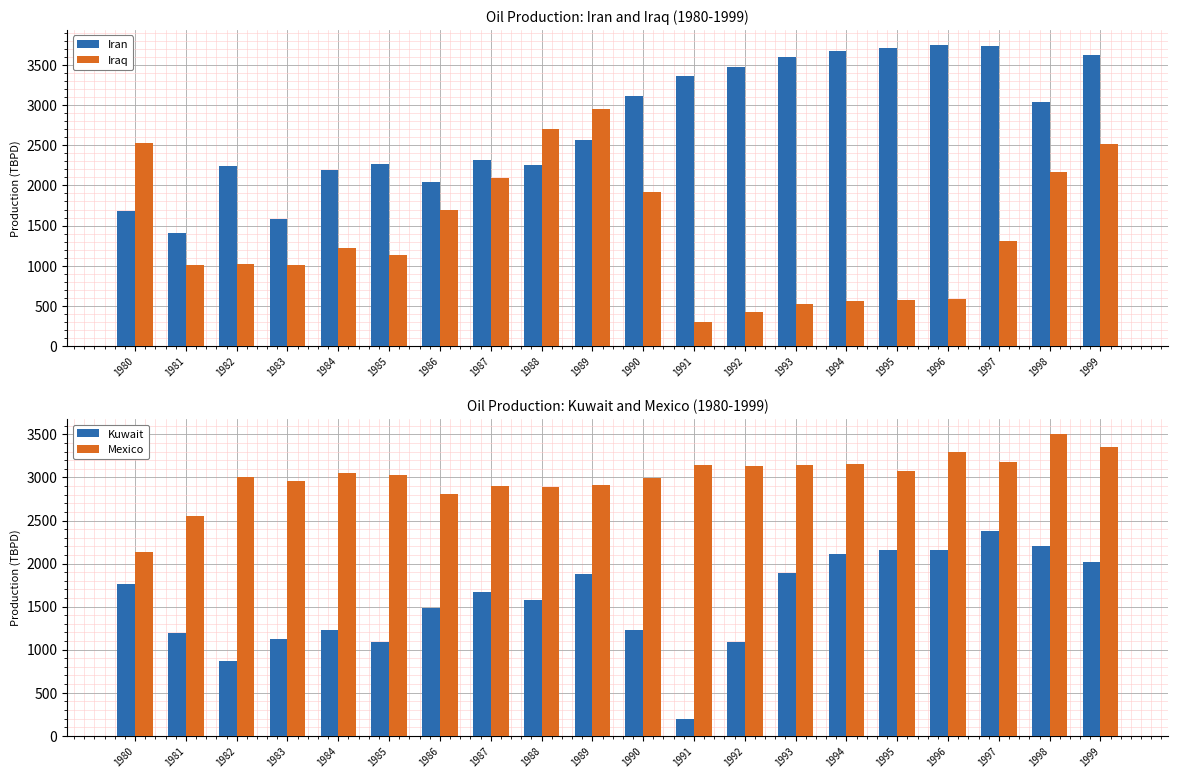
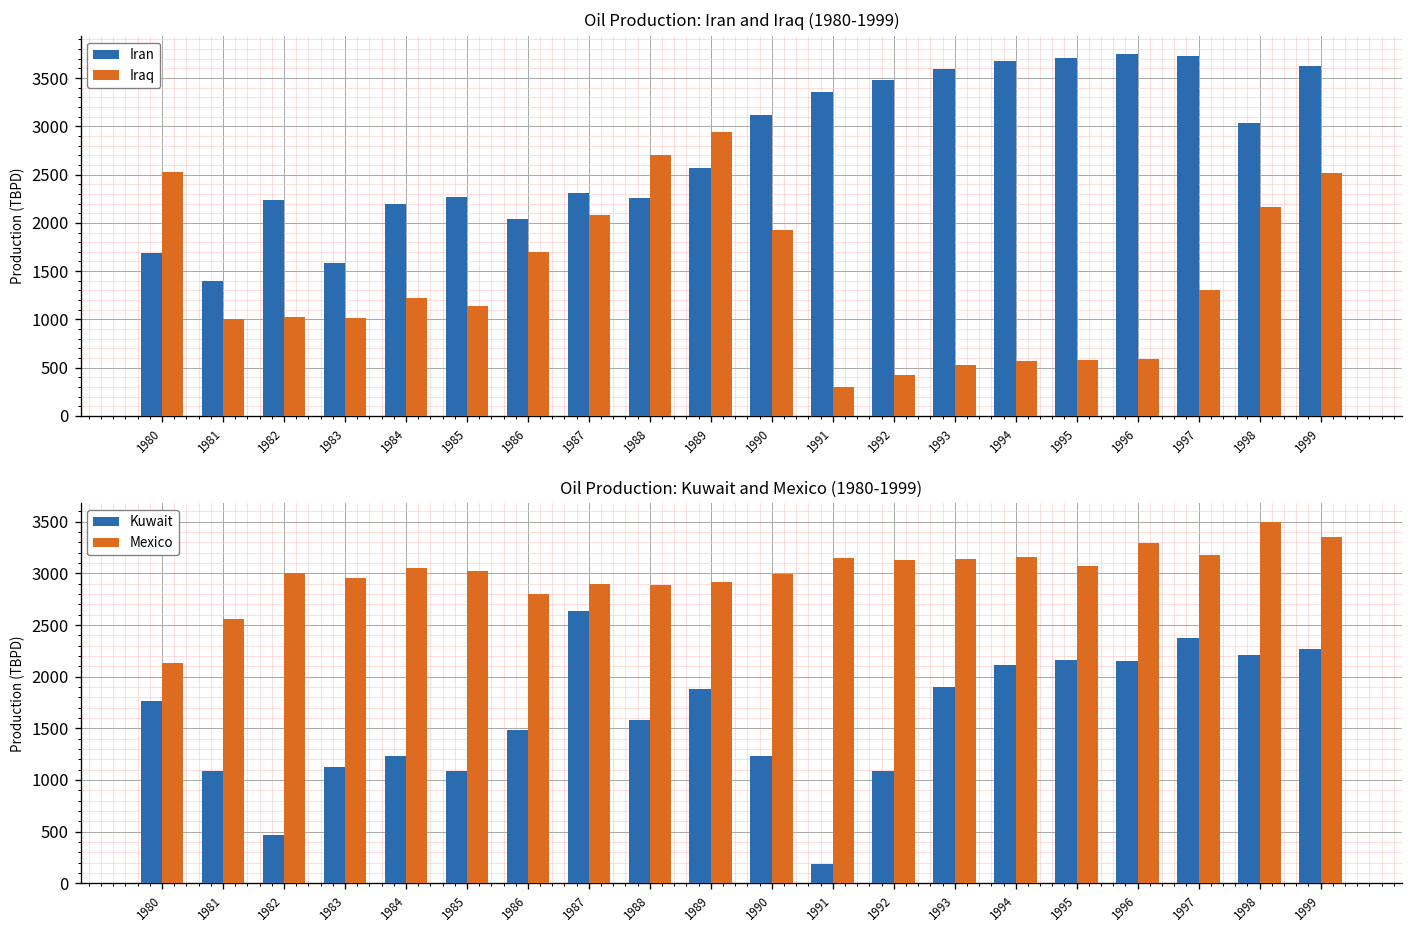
Oil Production: Kuwait and Mexico (1980-1999), Kuwait, 1981: 1200 -> 1100
Oil Production: Kuwait and Mexico (1980-1999), Kuwait, 1982: 900 -> 500
Oil Production: Kuwait and Mexico (1980-1999), Kuwait, 1987: 1700 -> 2600
Oil Production: Kuwait and Mexico (1980-1999), Kuwait, 1999: 2000 -> 2300
